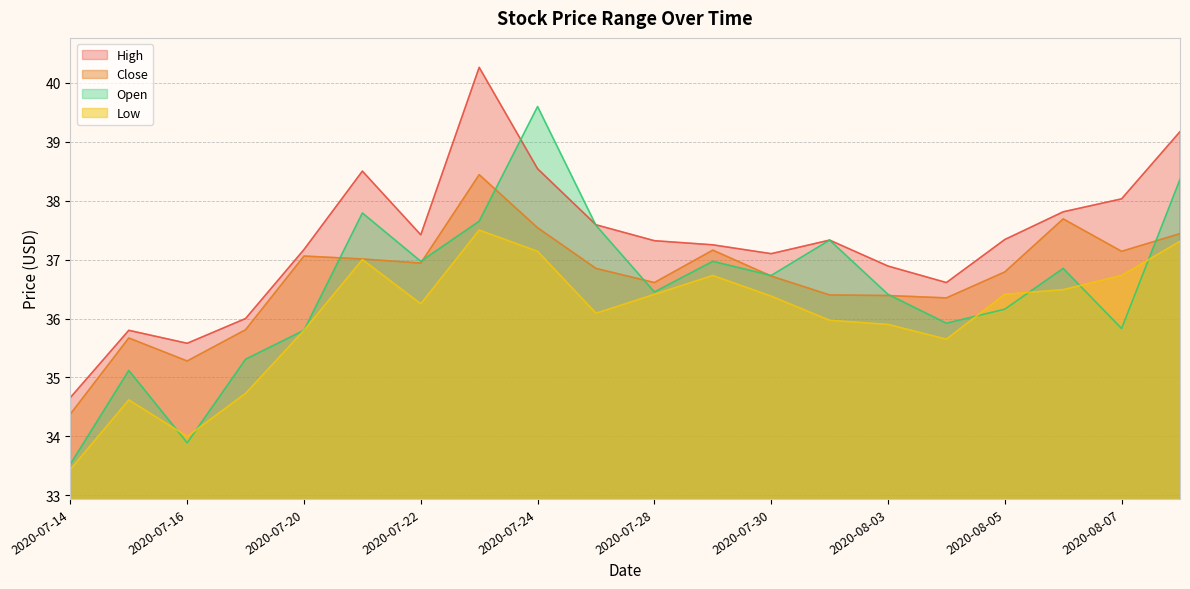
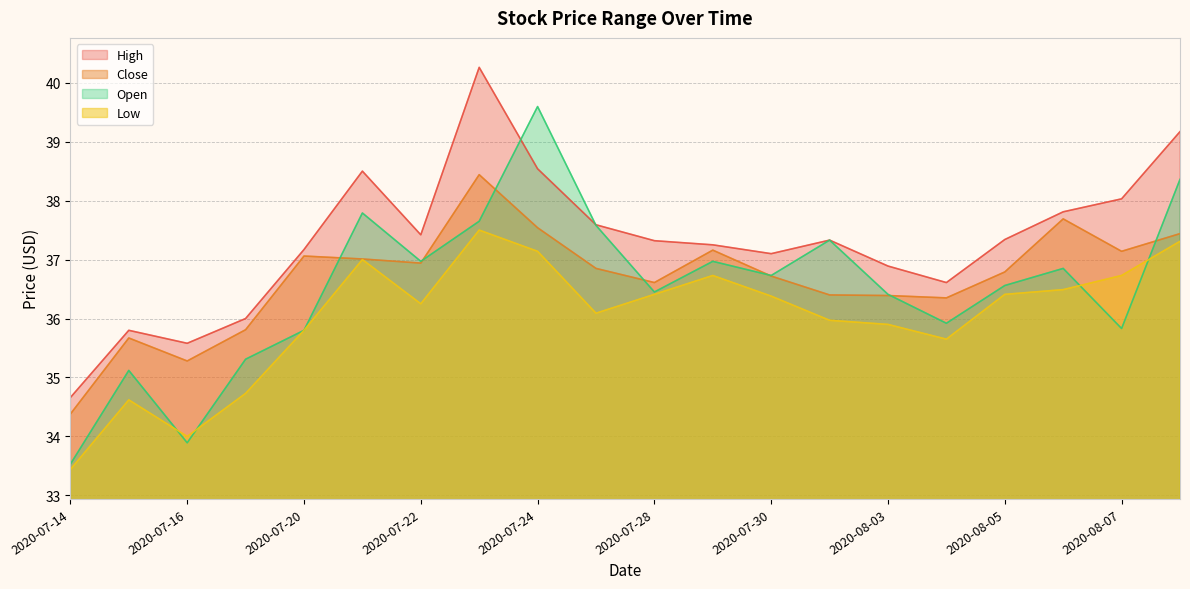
Open, 2020-08-05: 36.2 -> 36.6
